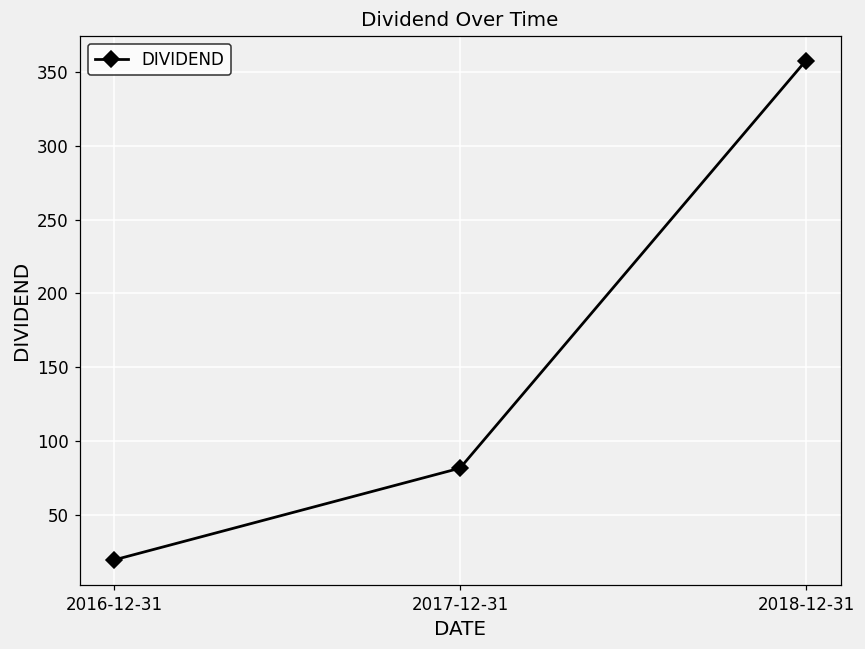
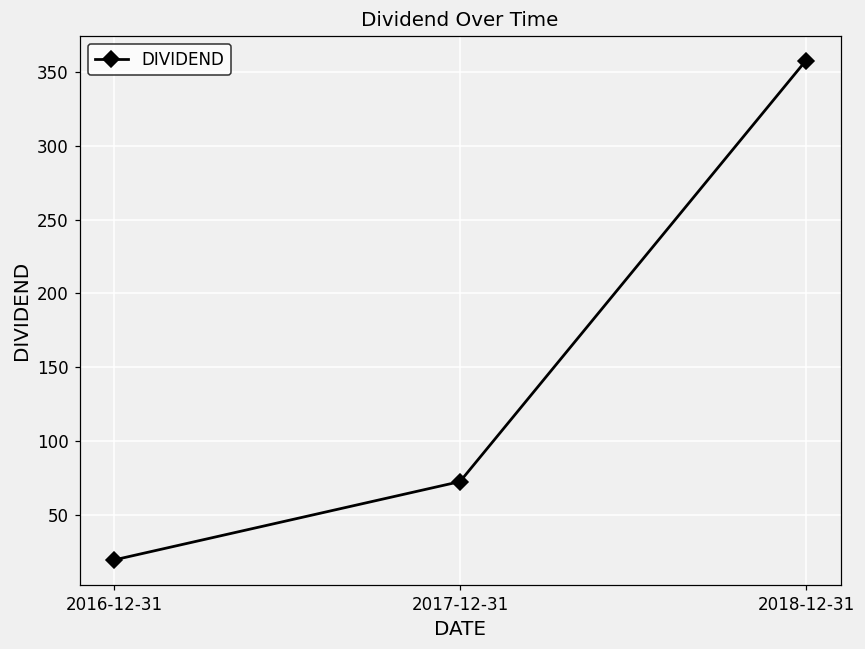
2017-12-31: 81 -> 72
